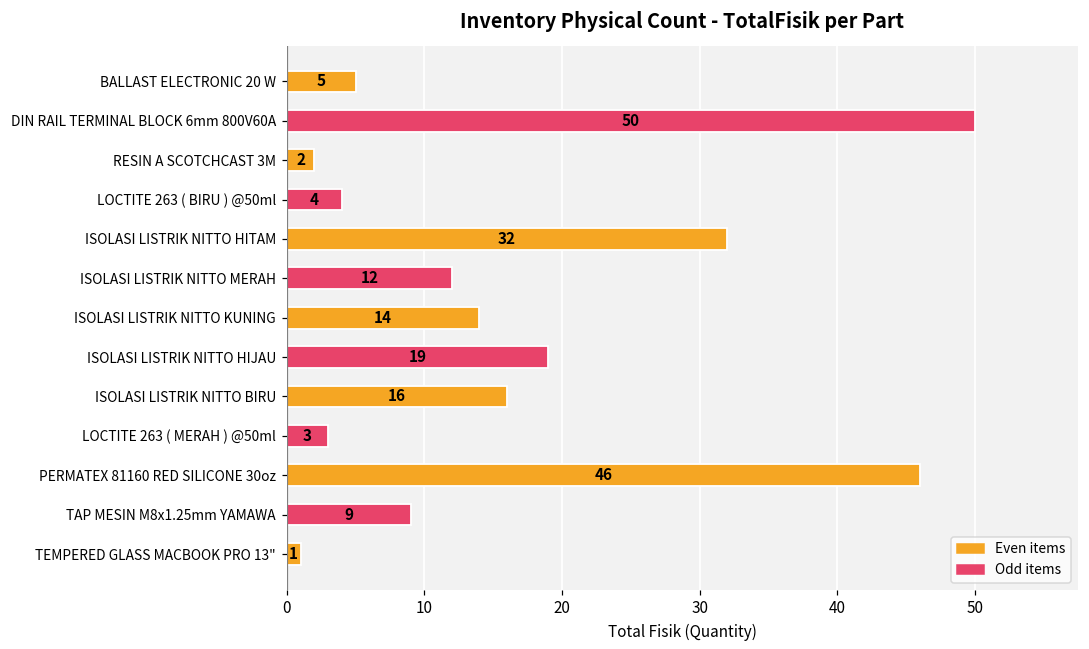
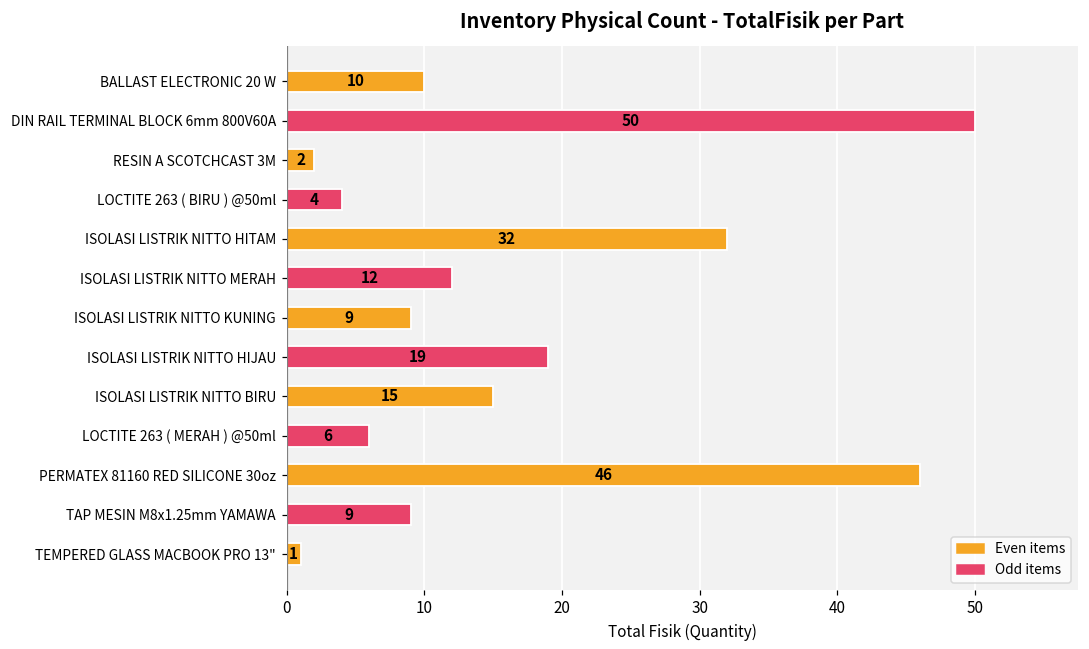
BALLAST ELECTRONIC 20 W: 5 -> 10
ISOLASI LISTRIK NITTO KUNING: 14 -> 9
ISOLASI LISTRIK NITTO BIRU: 16 -> 15
LOCTITE 263 ( MERAH ) @50ml: 3 -> 6
